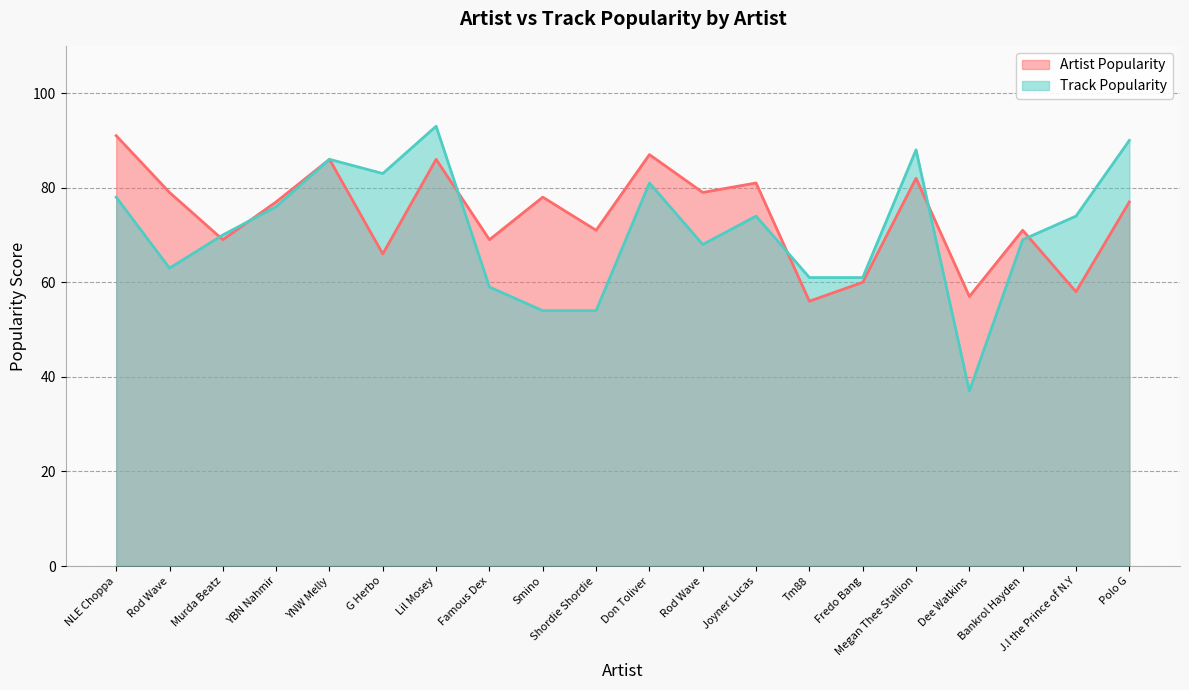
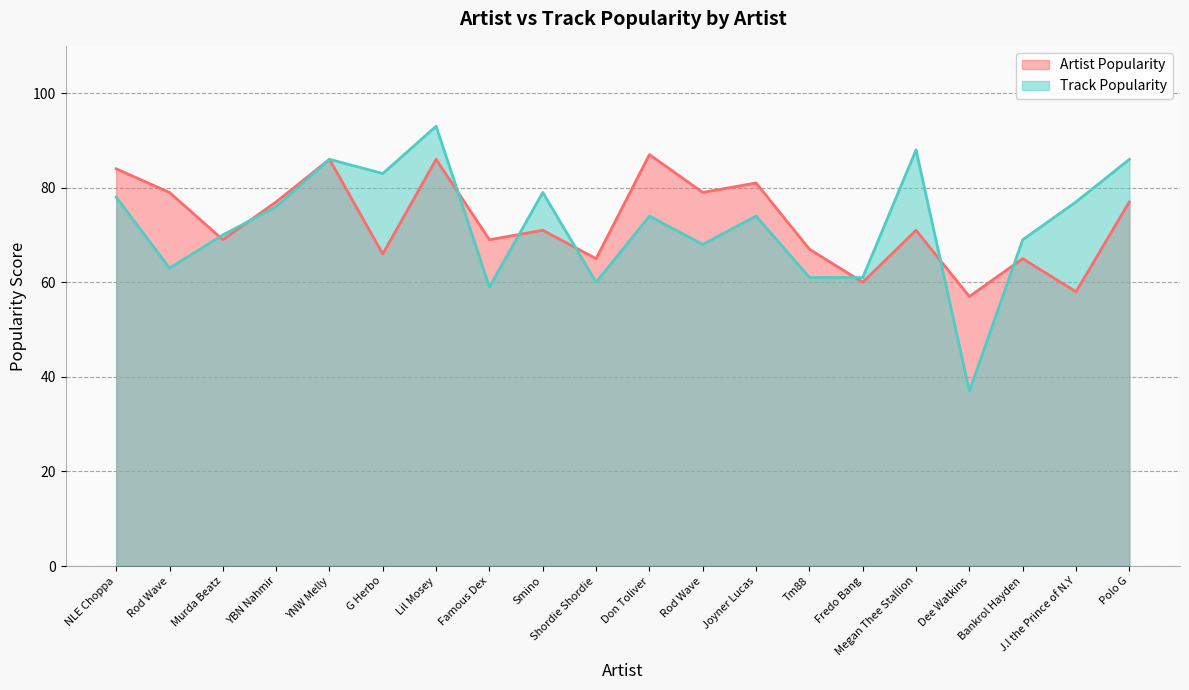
Artist Popularity, NLE Choppa: 91 -> 84
Artist Popularity, Smino: 78 -> 71
Track Popularity, Smino: 54 -> 79
Artist Popularity, Shordie Shordie: 71 -> 65
Track Popularity, Shordie Shordie: 54 -> 60
Track Popularity, Don Toliver: 81 -> 74
Artist Popularity, Tm88: 56 -> 67
Artist Popularity, Megan Thee Stallion: 82 -> 71
Artist Popularity, Bankrol Hayden: 71 -> 65
Track Popularity, J.I the Prince of N.Y: 74 -> 77
Track Popularity, Polo G: 90 -> 86
